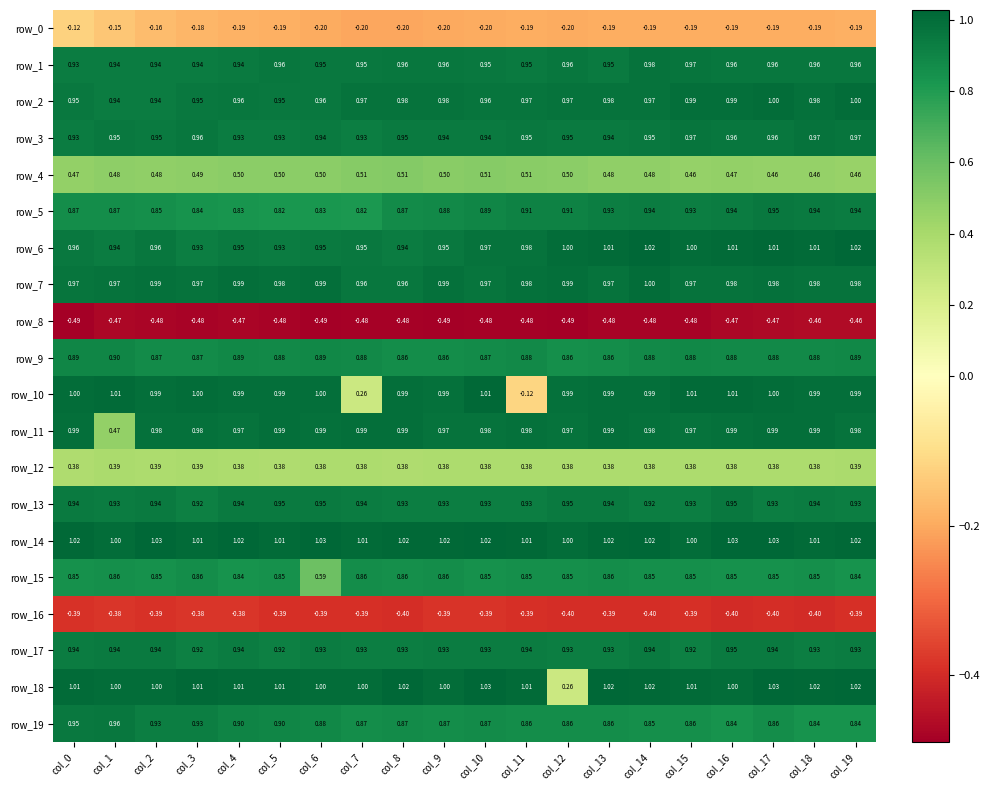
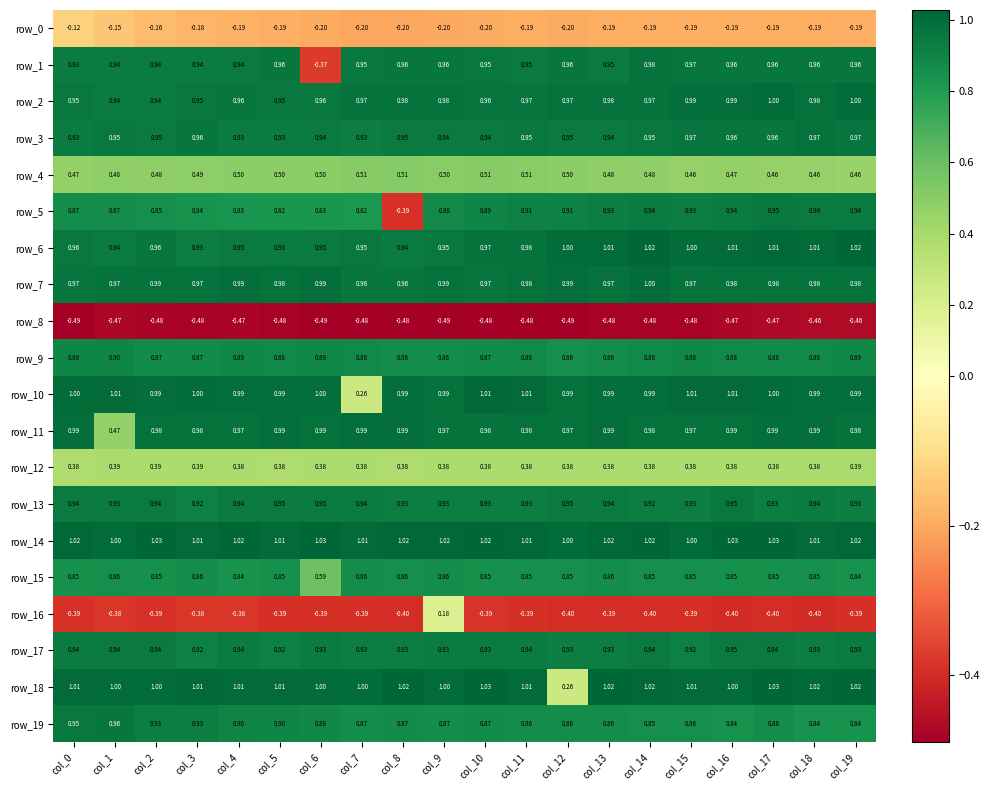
row_1, col_6: 0.95 -> -0.37
row_5, col_8: 0.87 -> -0.39
row_10, col_11: -0.12 -> 1.01
row_16, col_9: -0.39 -> 0.18
